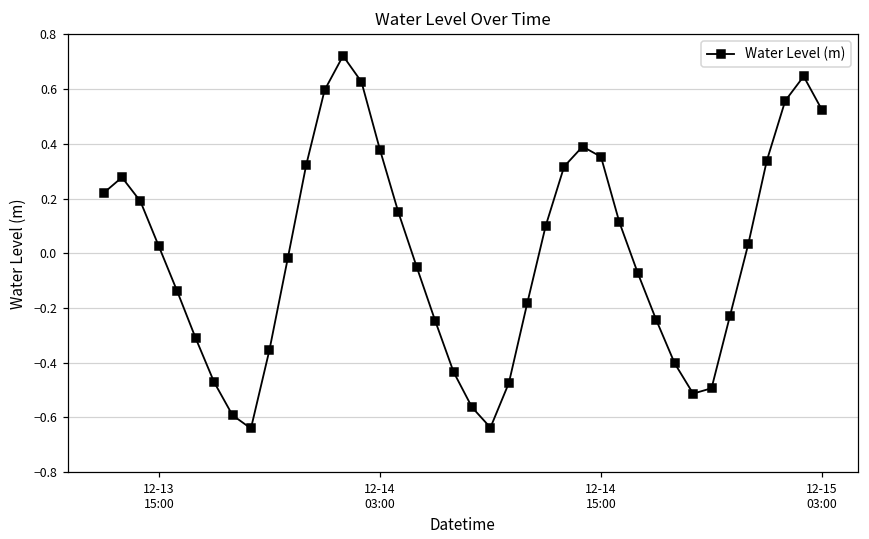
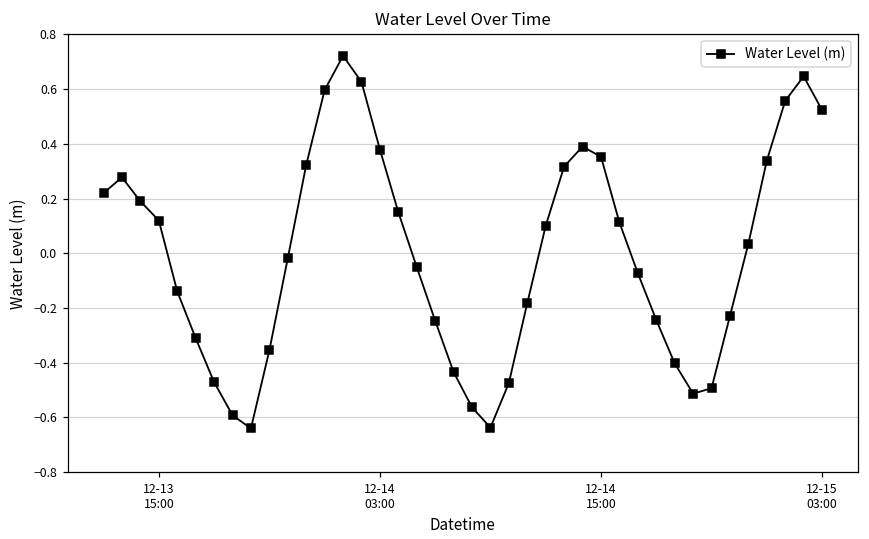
12-13 15:00: 0.03 -> 0.12
